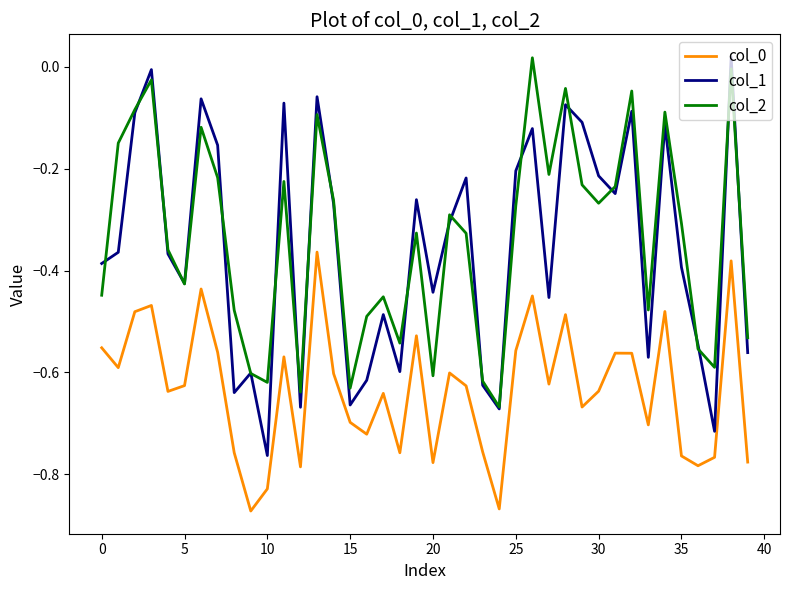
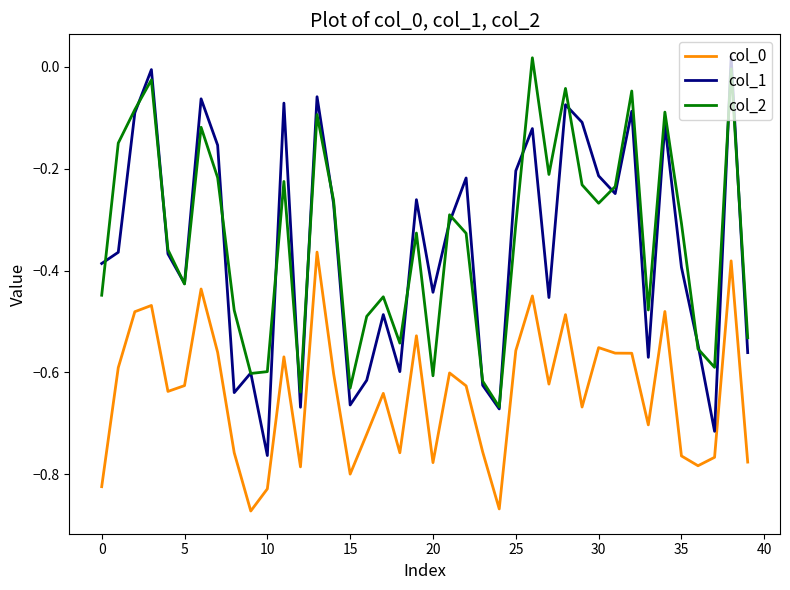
col_0, 0: -0.55 -> -0.82
col_2, 10: -0.62 -> -0.60
col_0, 15: -0.70 -> -0.80
col_2, 25: -0.27 -> -0.31
col_0, 30: -0.64 -> -0.55
